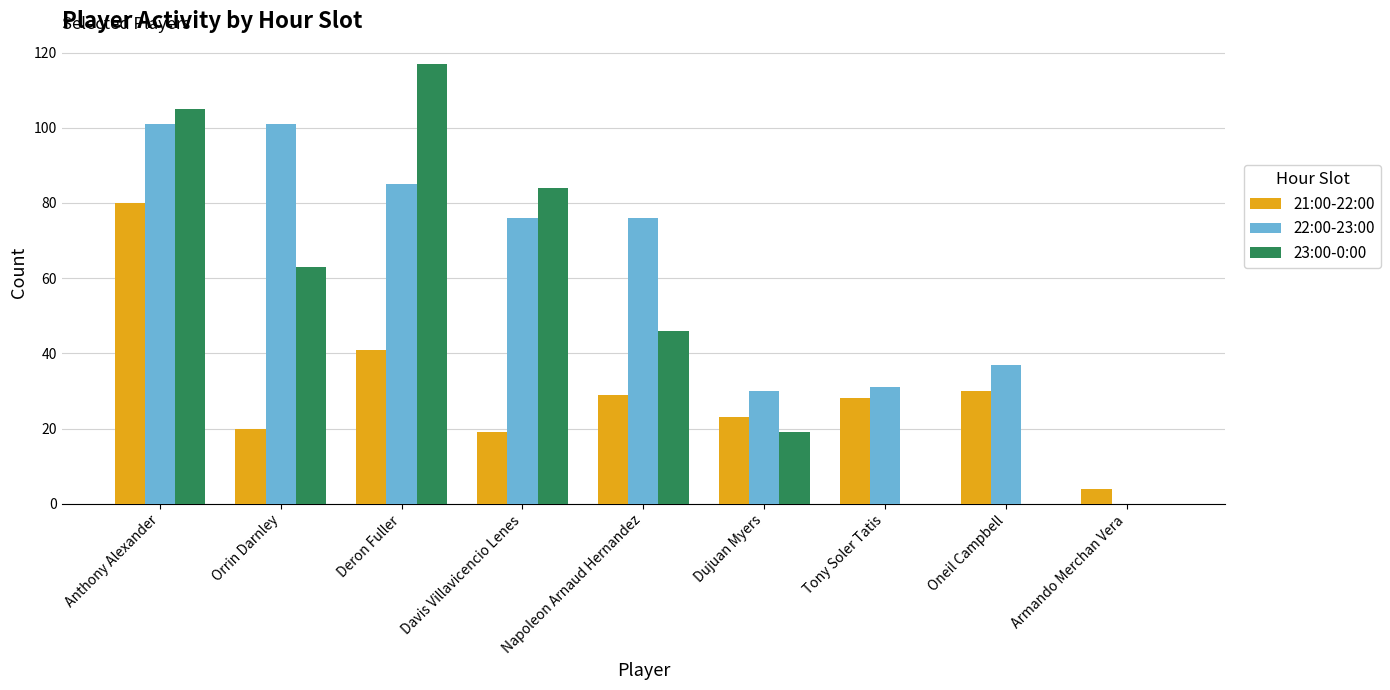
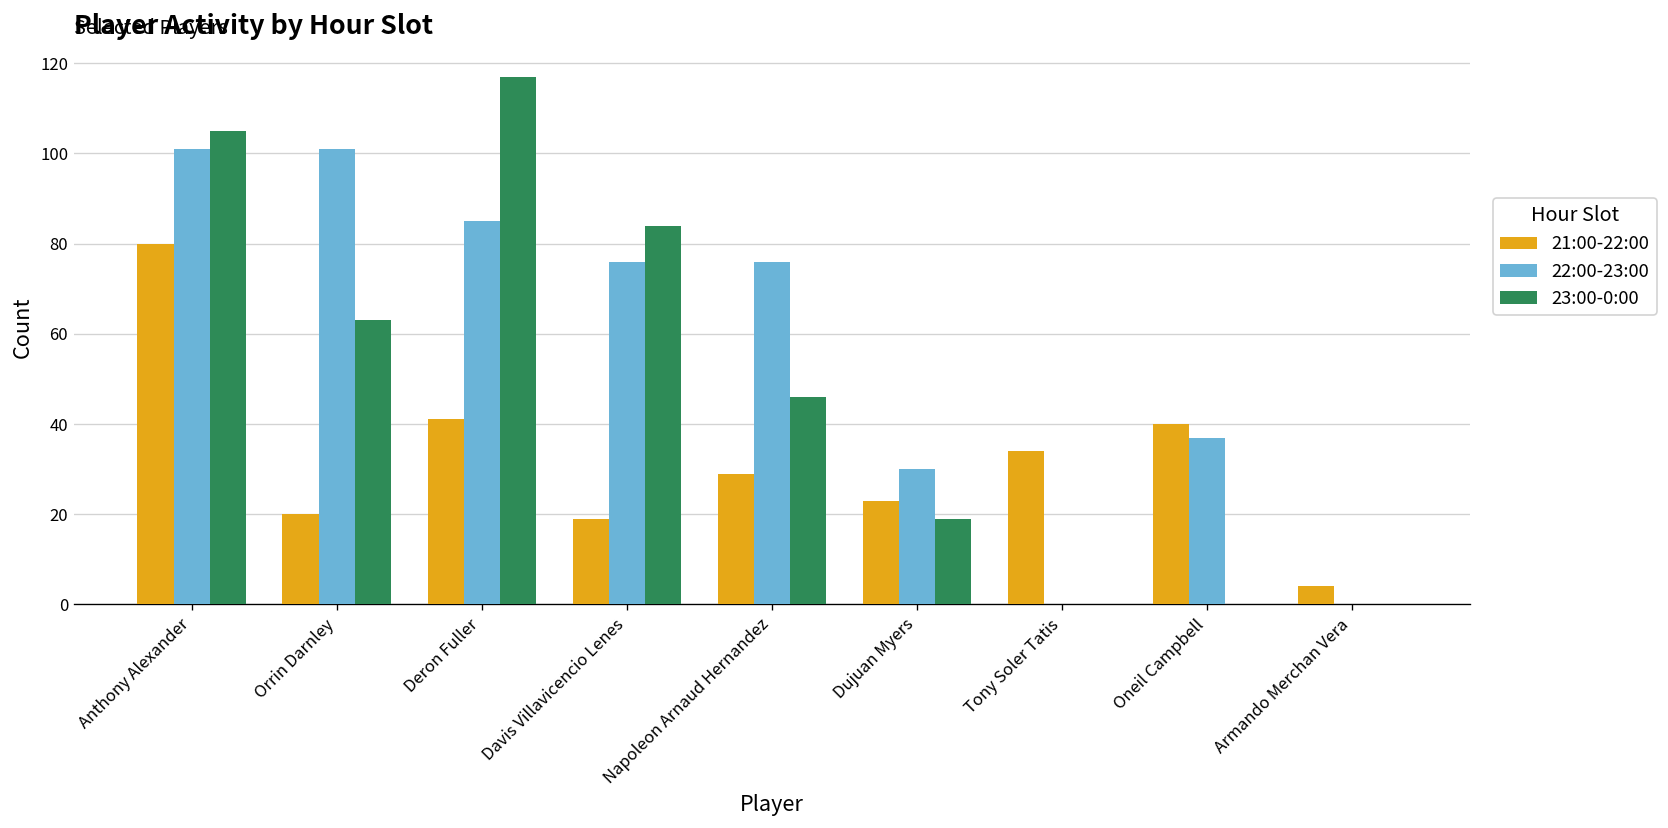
21:00-22:00, Tony Soler Tatis: 28 -> 34
22:00-23:00, Tony Soler Tatis: 31 -> 0
21:00-22:00, Oneil Campbell: 30 -> 40
